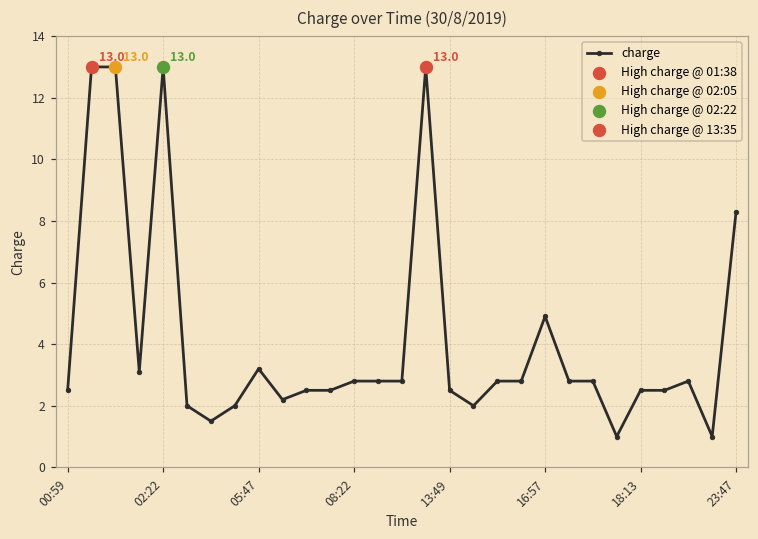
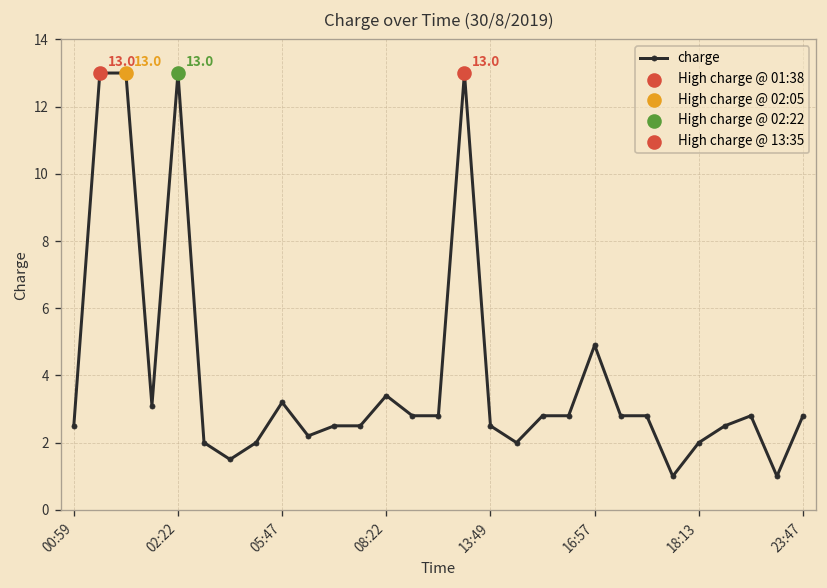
charge, 08:22: 2.8 -> 3.4
charge, 18:13: 2.5 -> 2.0
charge, 23:47: 8.3 -> 2.8
